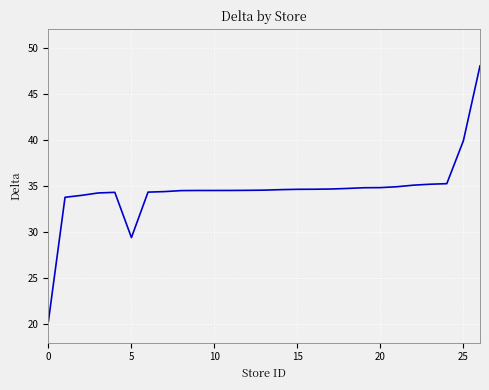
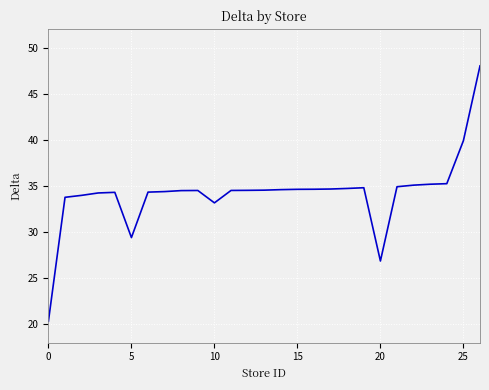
10: 34 -> 33
20: 35 -> 27
